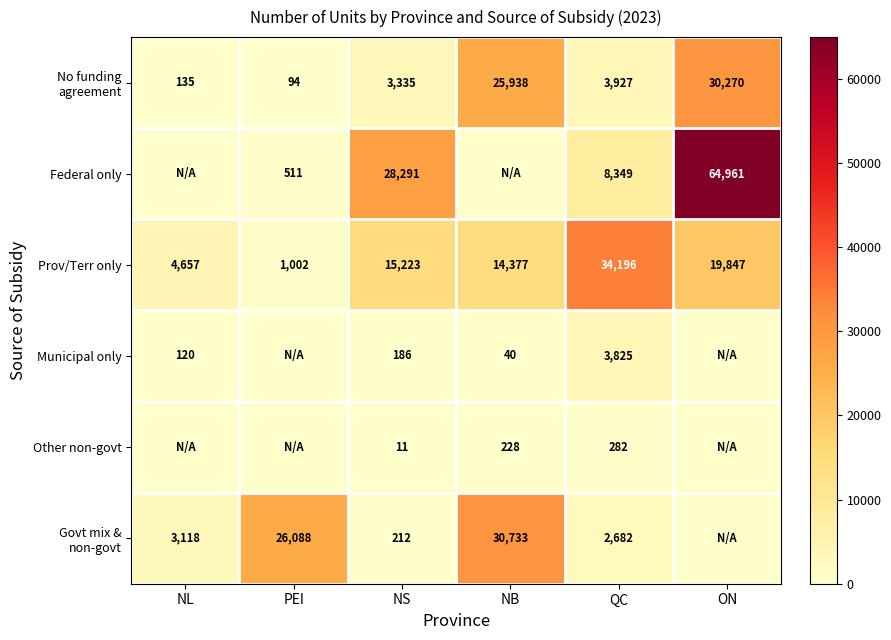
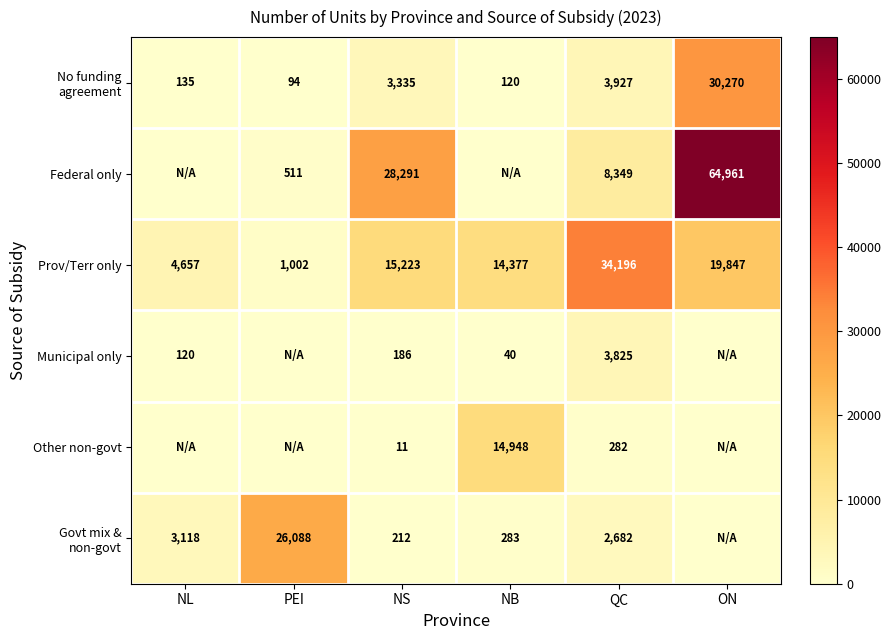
No funding agreement, NB: 25,938 -> 120
Other non-govt, NB: 228 -> 14,948
Govt mix & non-govt, NB: 30,733 -> 283
